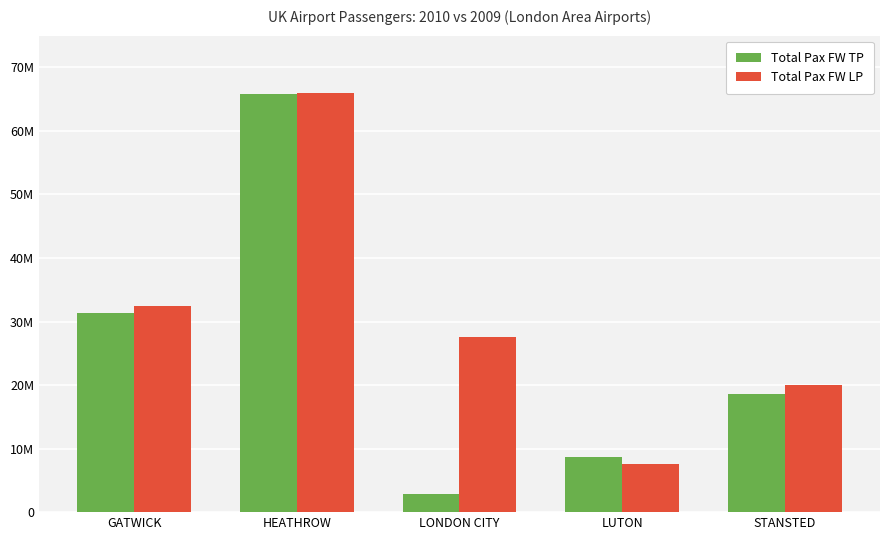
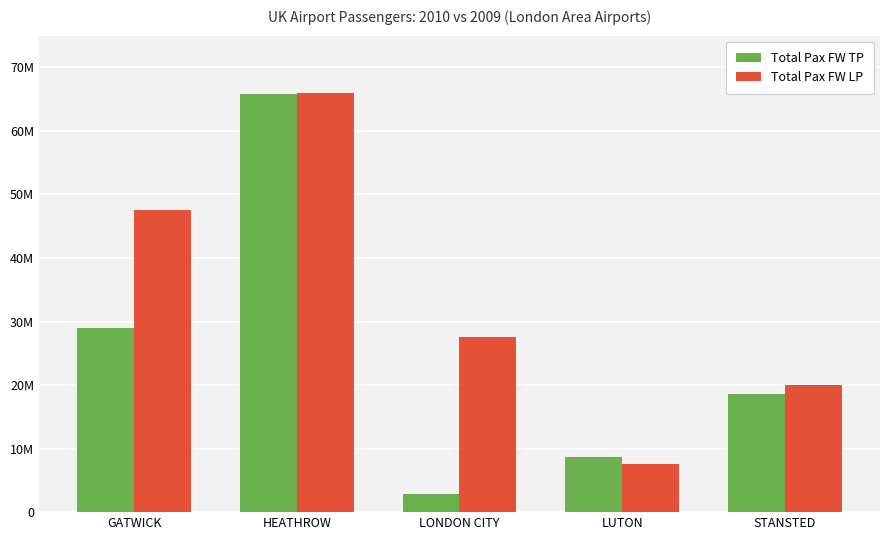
Total Pax FW TP, GATWICK: 31000000 -> 29000000
Total Pax FW LP, GATWICK: 32000000 -> 48000000
